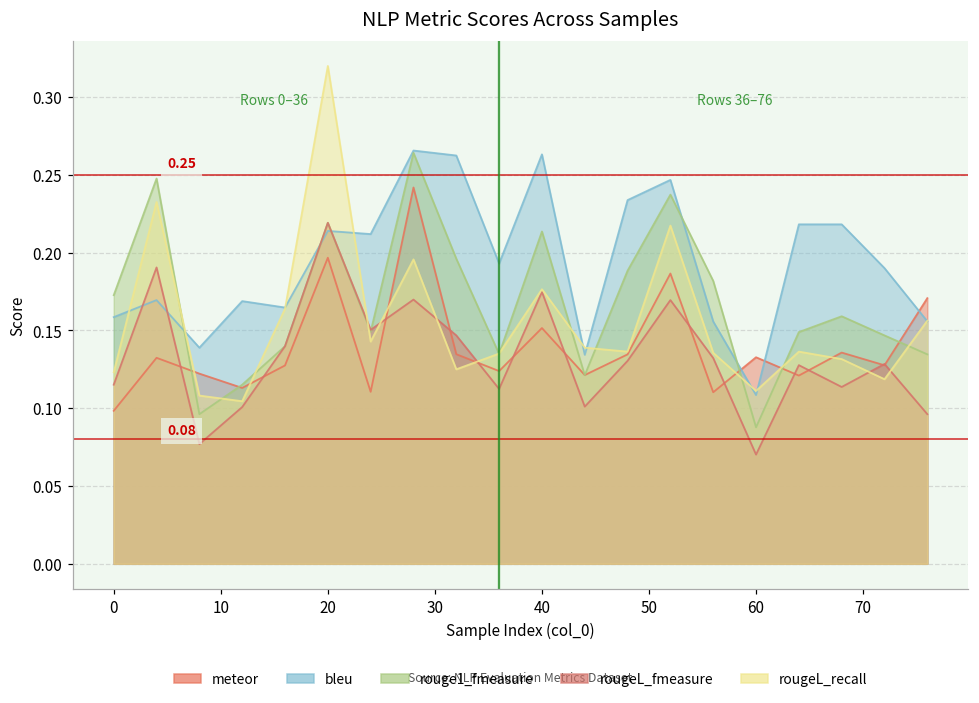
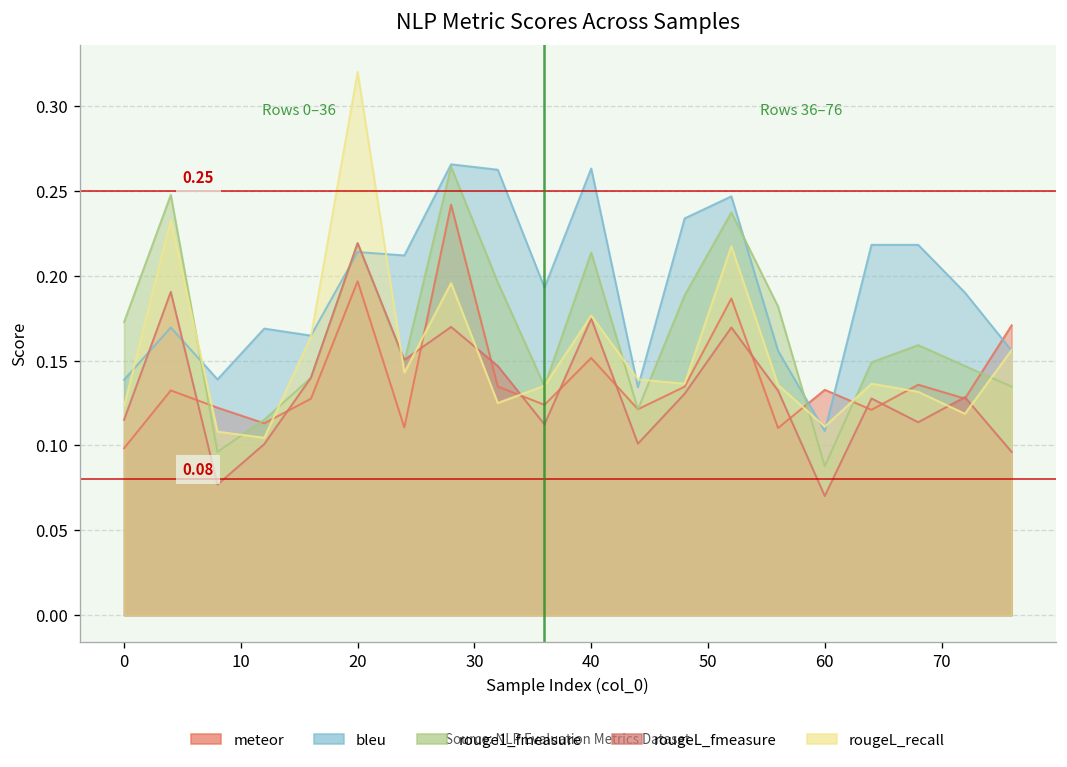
bleu, 0: 0.159 -> 0.139
